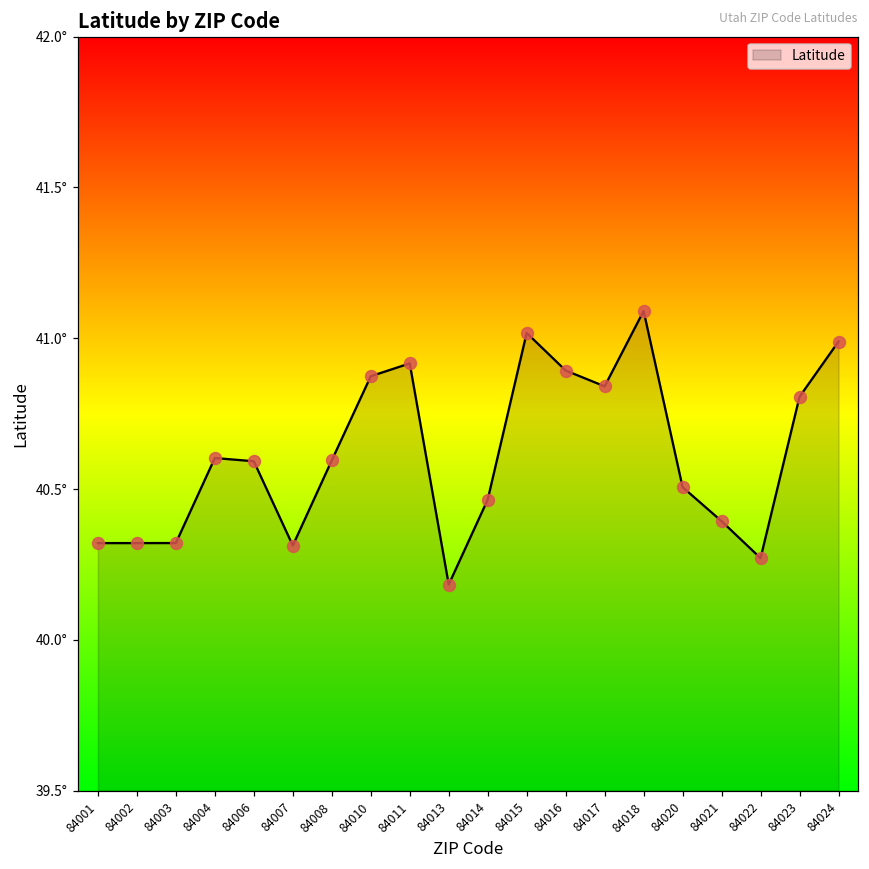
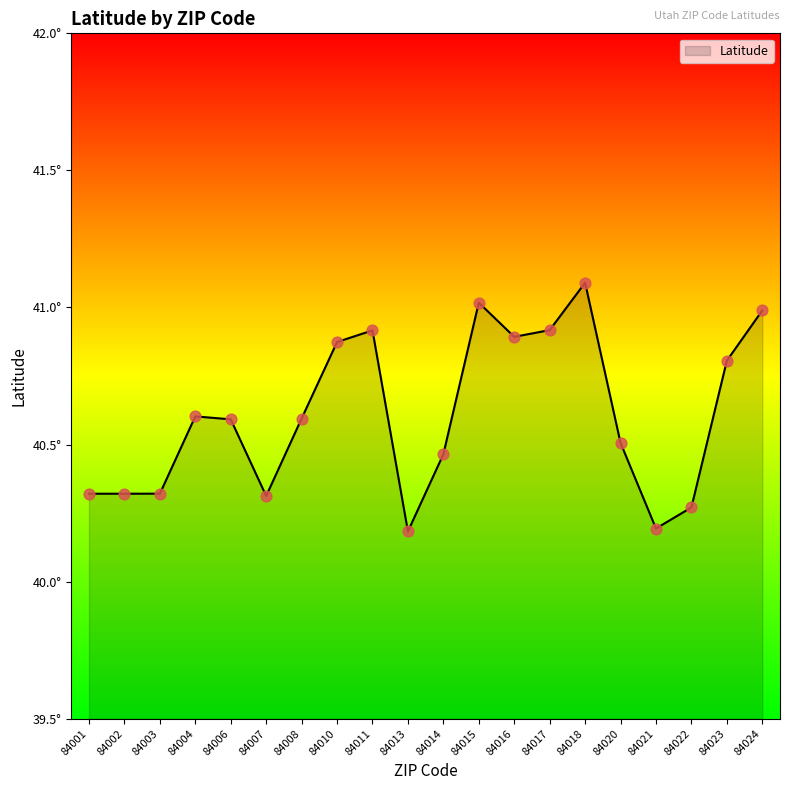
84017: 40.84° -> 40.92°
84021: 40.39° -> 40.19°
